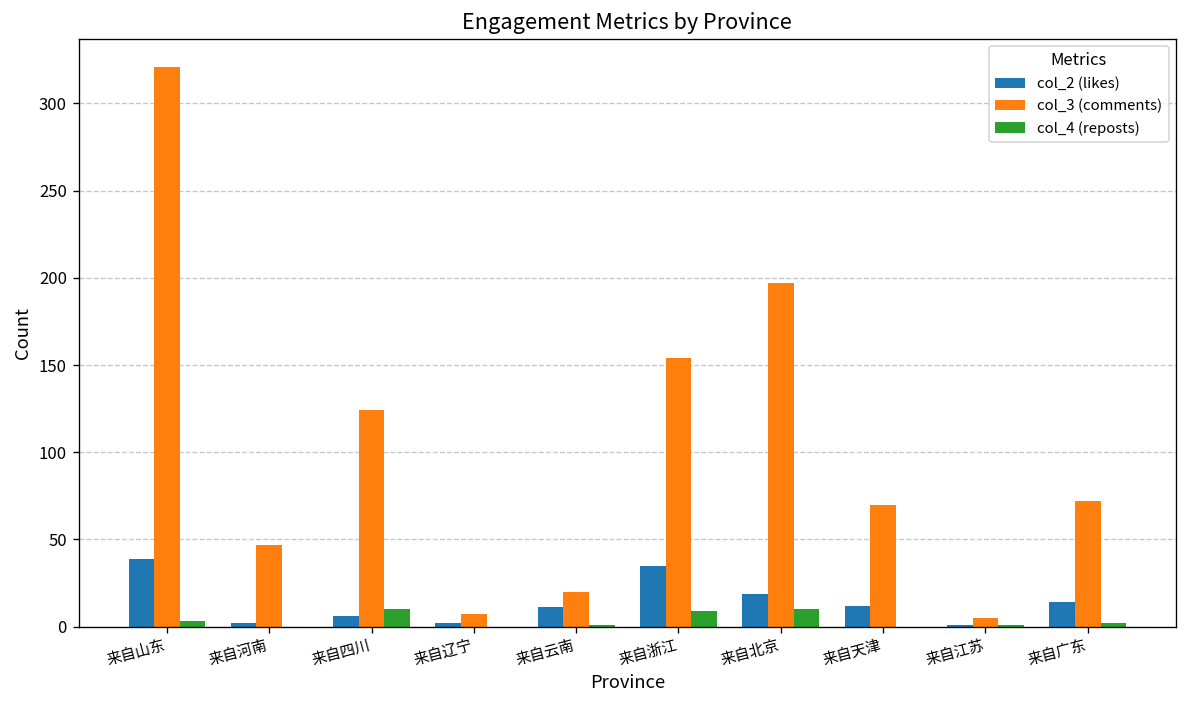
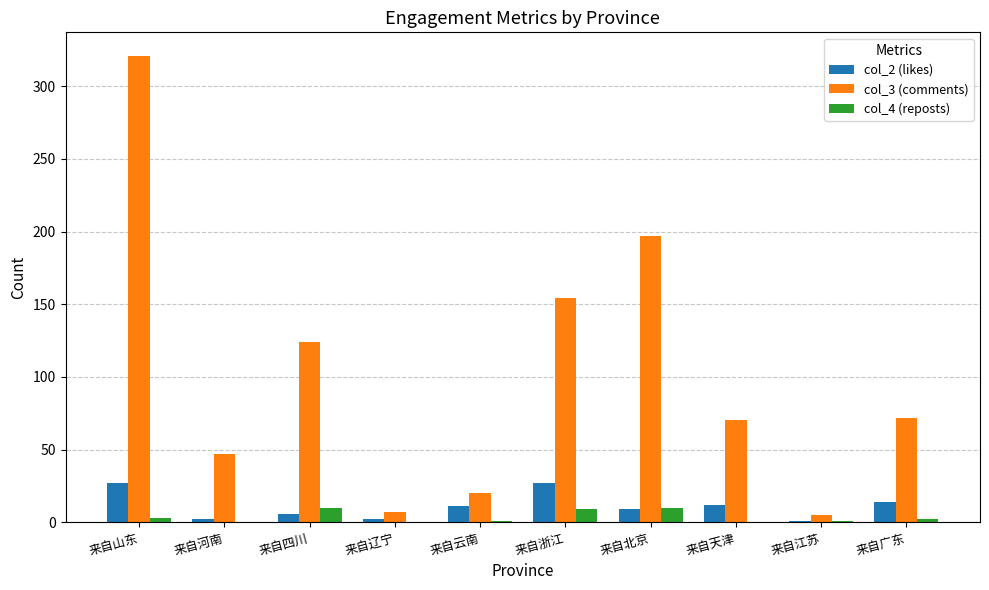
col_2 (likes), 来自山东: 39 -> 27
col_2 (likes), 来自浙江: 35 -> 27
col_2 (likes), 来自北京: 19 -> 9
